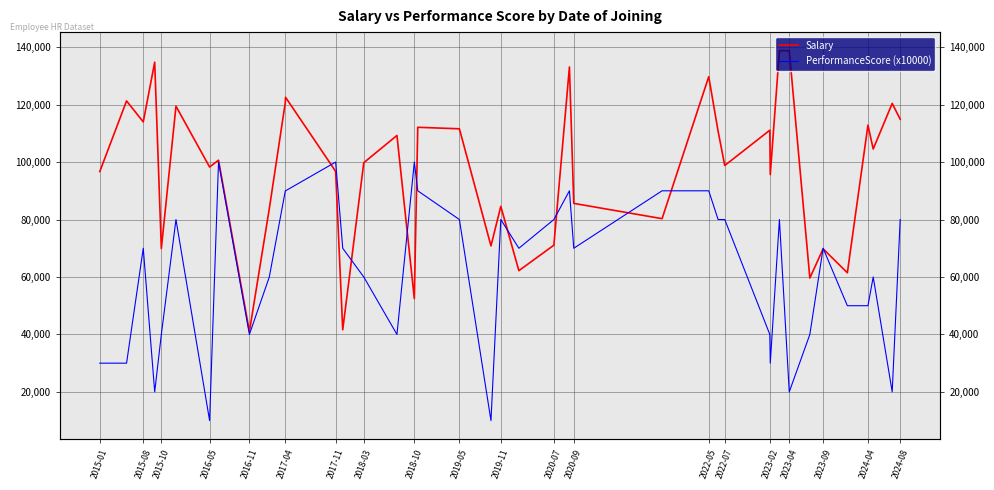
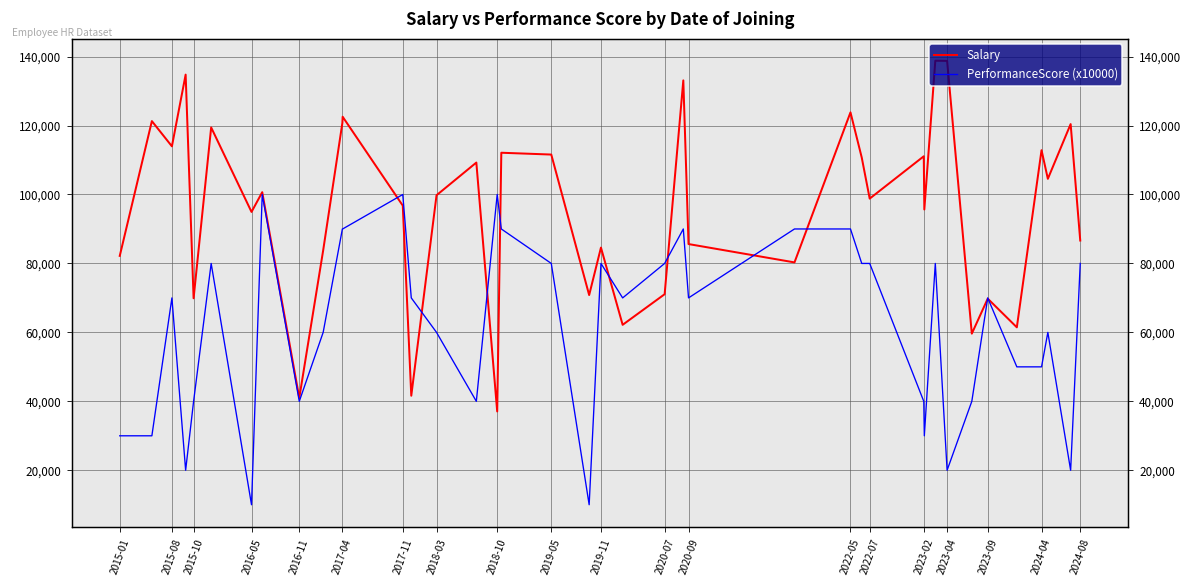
Salary, 2015-01: 97,000 -> 82,000
Salary, 2016-05: 98,000 -> 95,000
Salary, 2018-10: 52,000 -> 37,000
Salary, 2022-05: 130,000 -> 124,000
Salary, 2024-08: 115,000 -> 87,000
